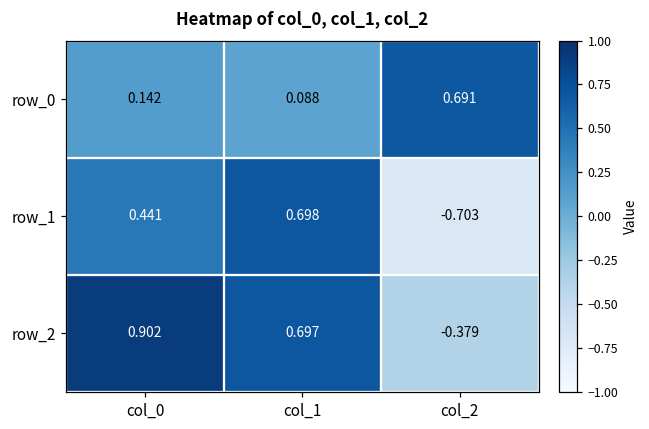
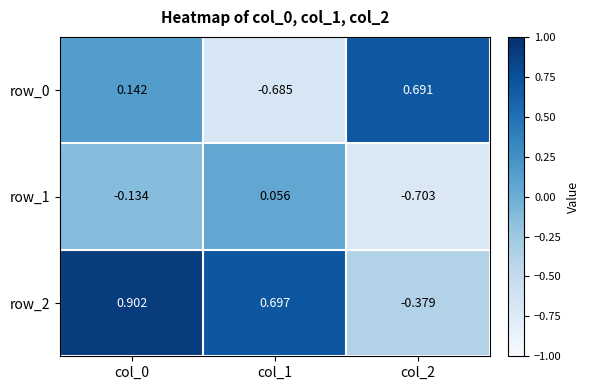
row_0, col_1: 0.088 -> -0.685
row_1, col_0: 0.441 -> -0.134
row_1, col_1: 0.698 -> 0.056
